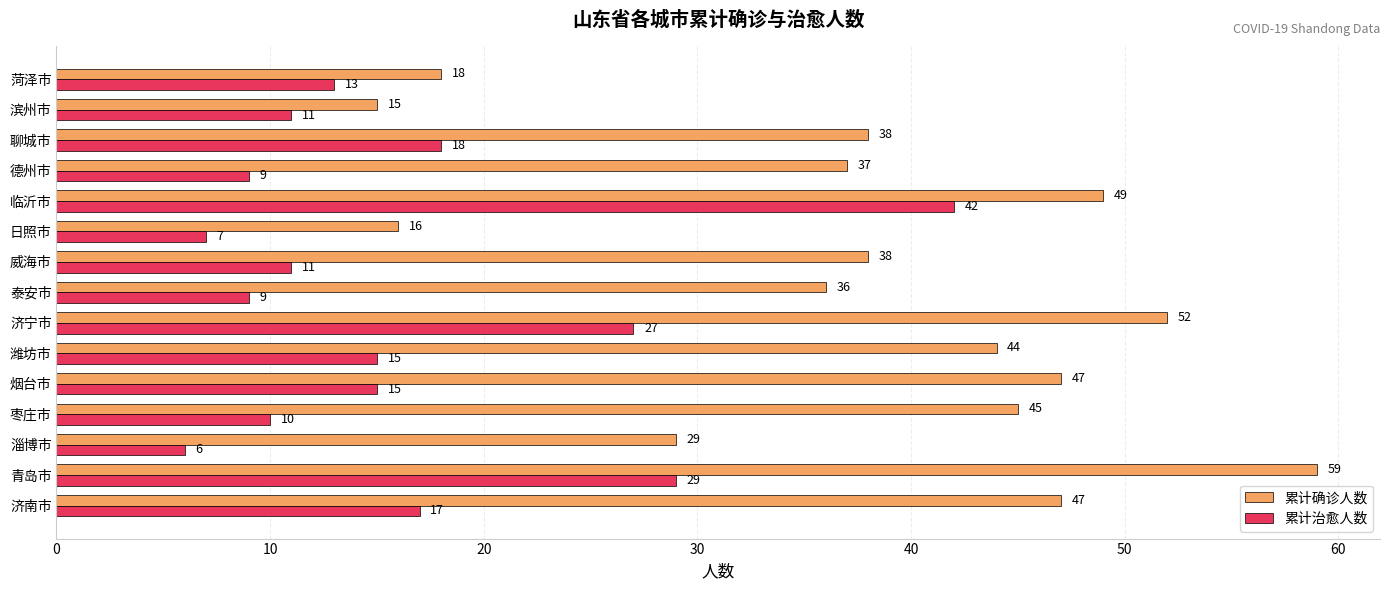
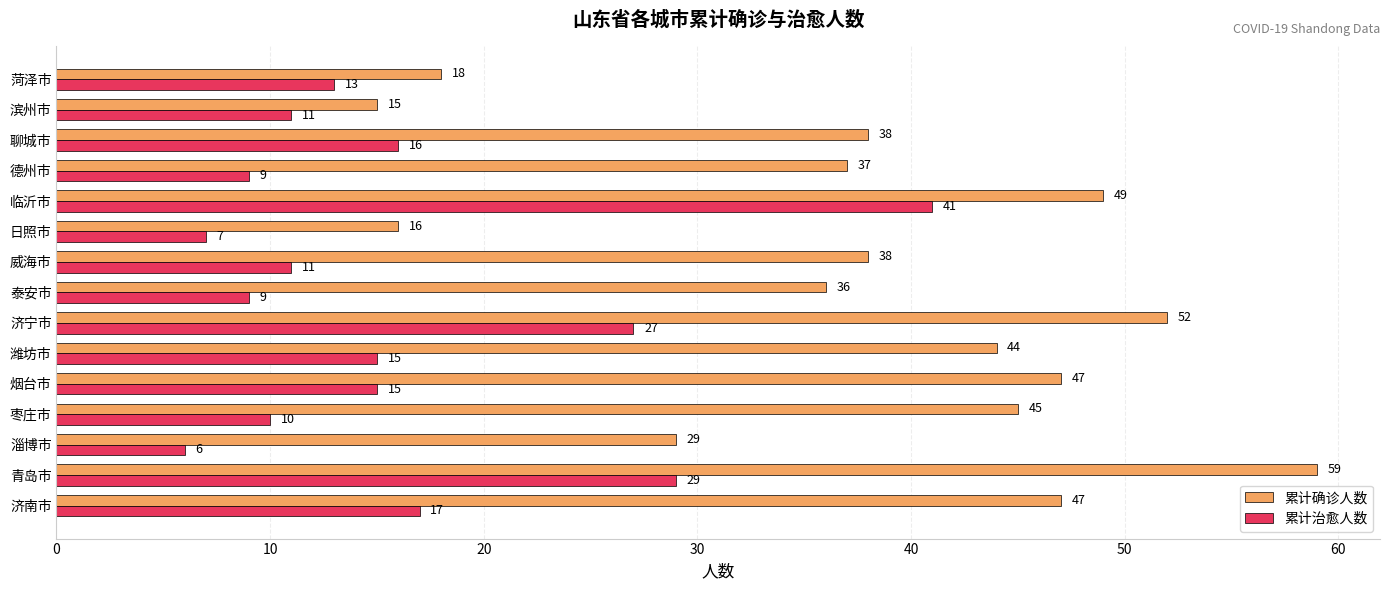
累计治愈人数, 聊城市: 18 -> 16
累计治愈人数, 临沂市: 42 -> 41
